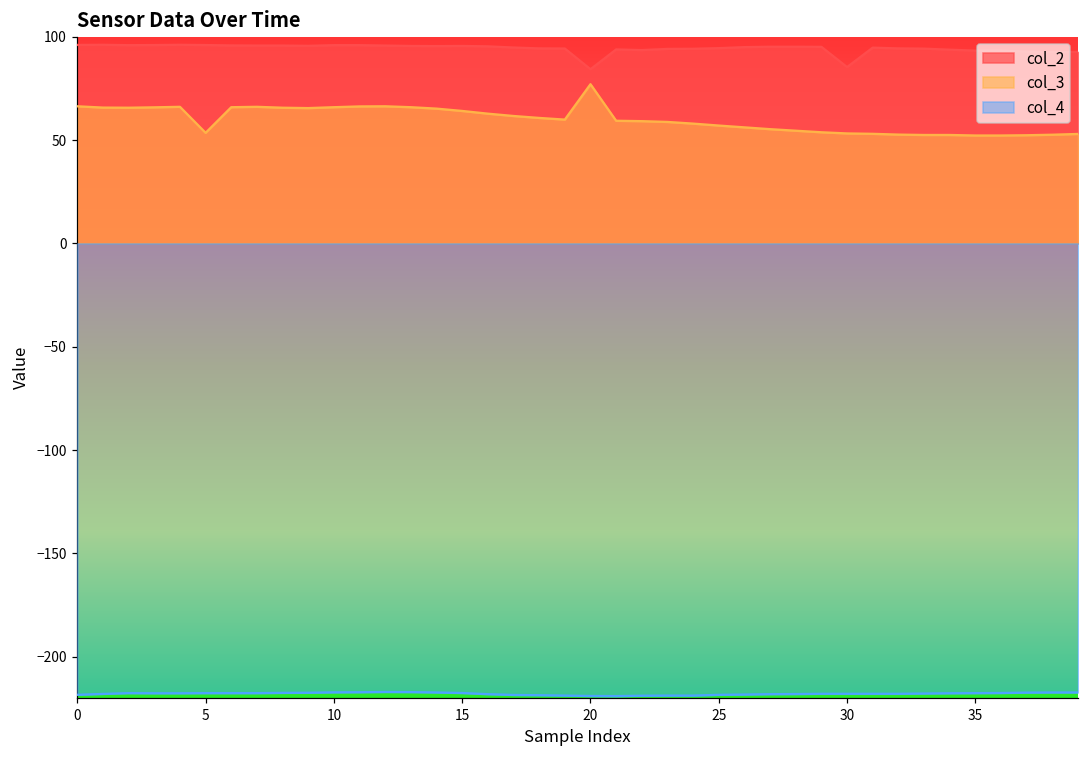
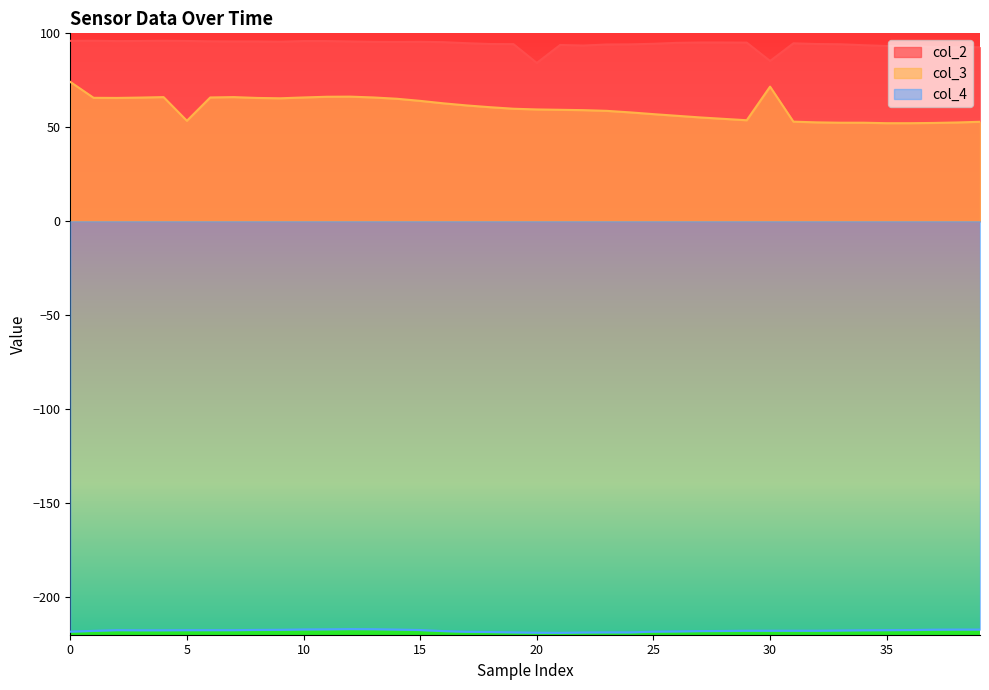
col_3, 0: 66 -> 74
col_3, 20: 77 -> 60
col_3, 30: 53 -> 72
